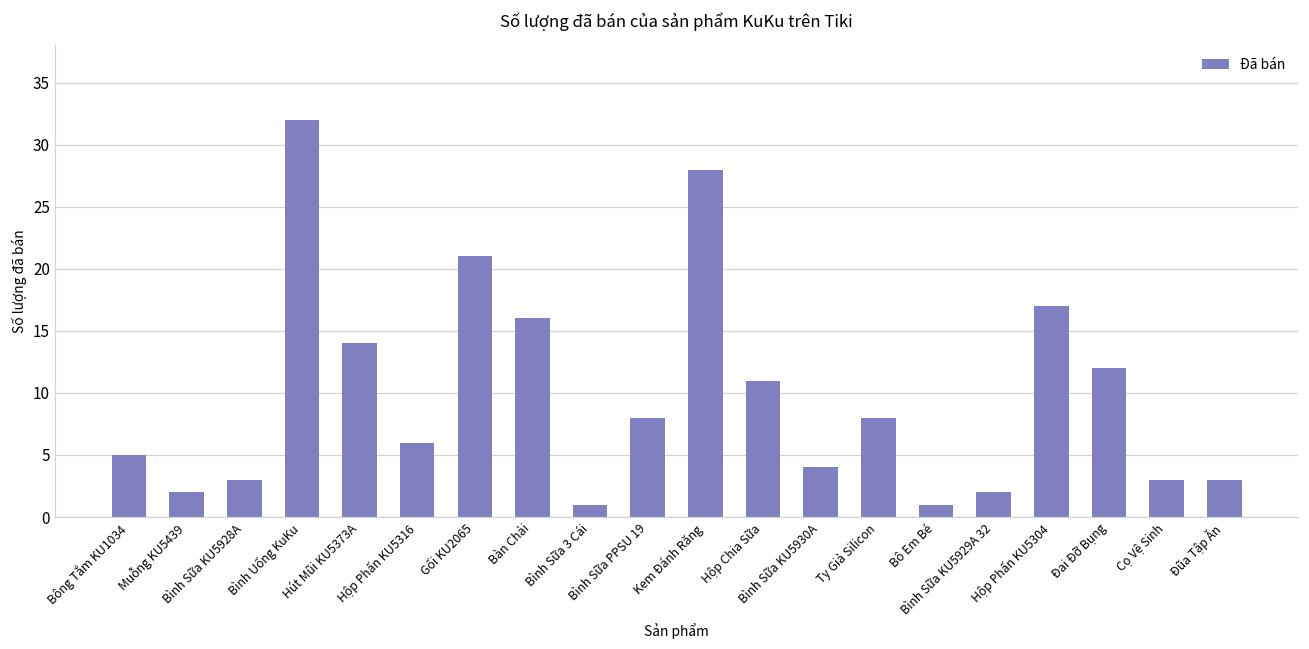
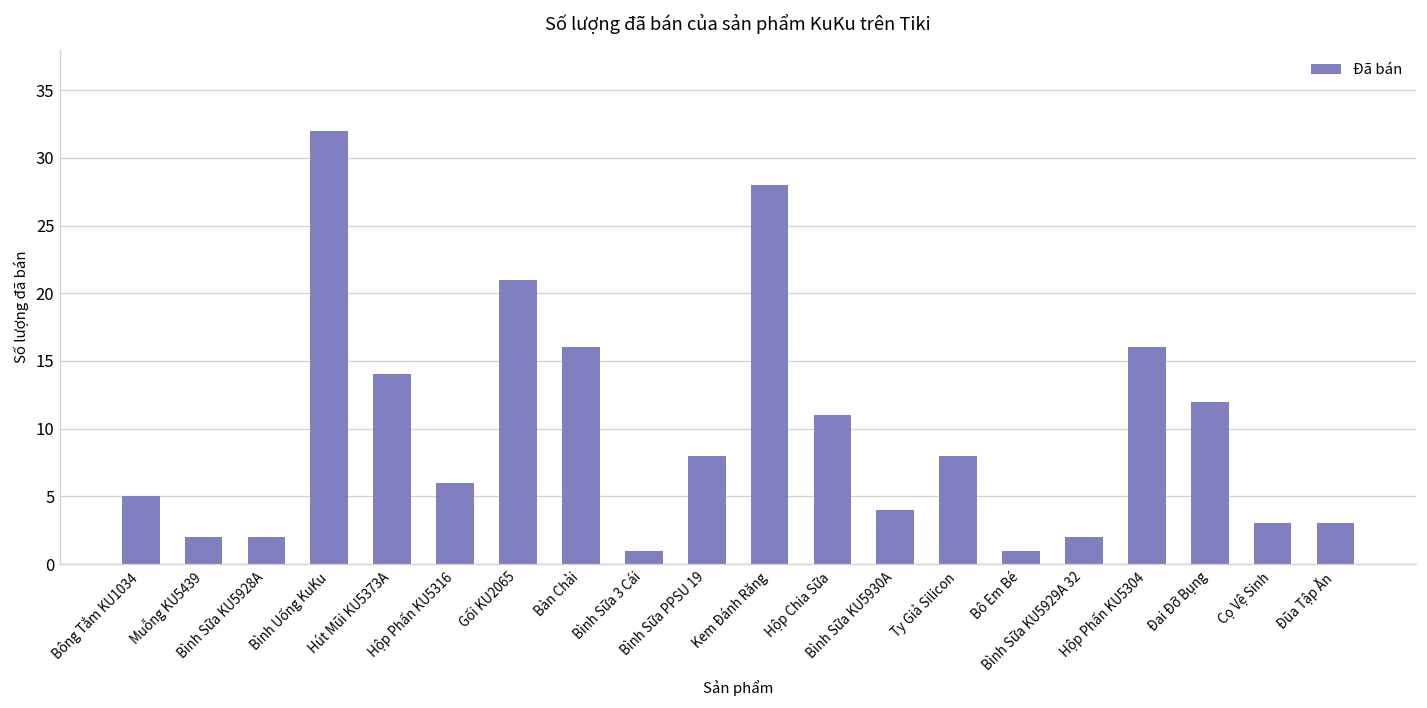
Bình Sữa KU5928A: 3 -> 2
Hộp Phấn KU5304: 17 -> 16
